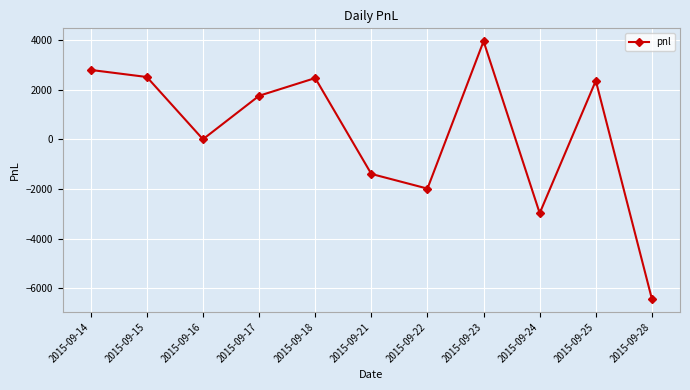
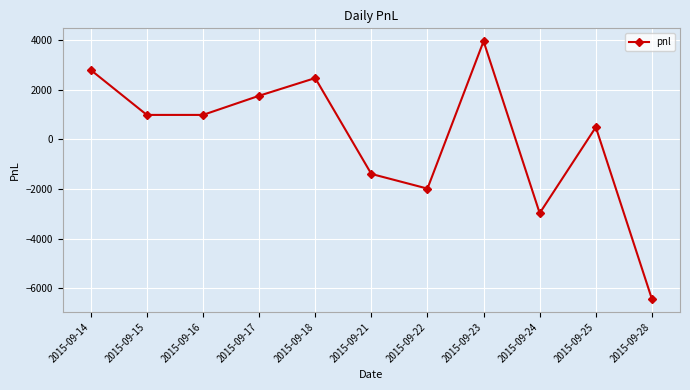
2015-09-15: 2500 -> 1000
2015-09-16: 0 -> 1000
2015-09-25: 2400 -> 500
